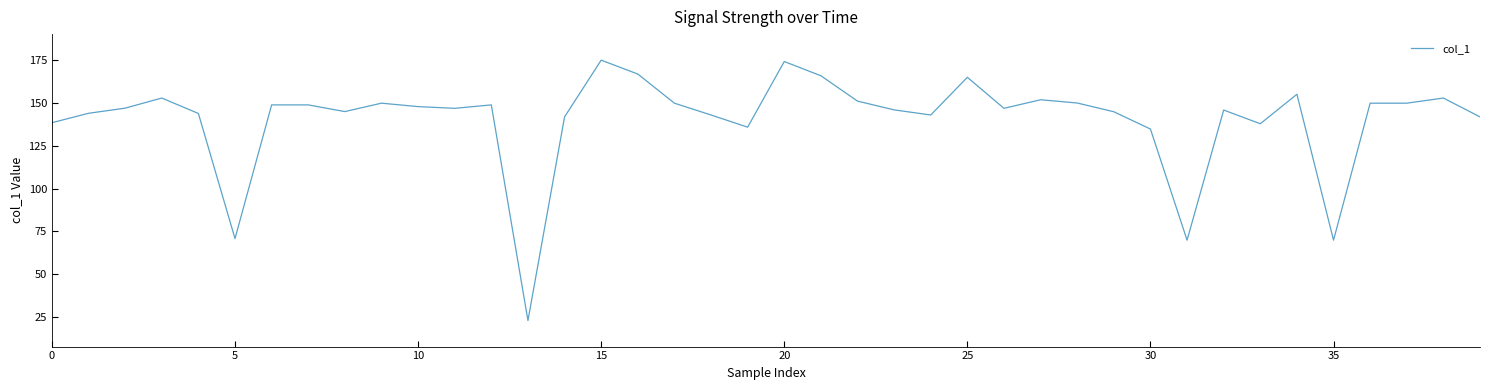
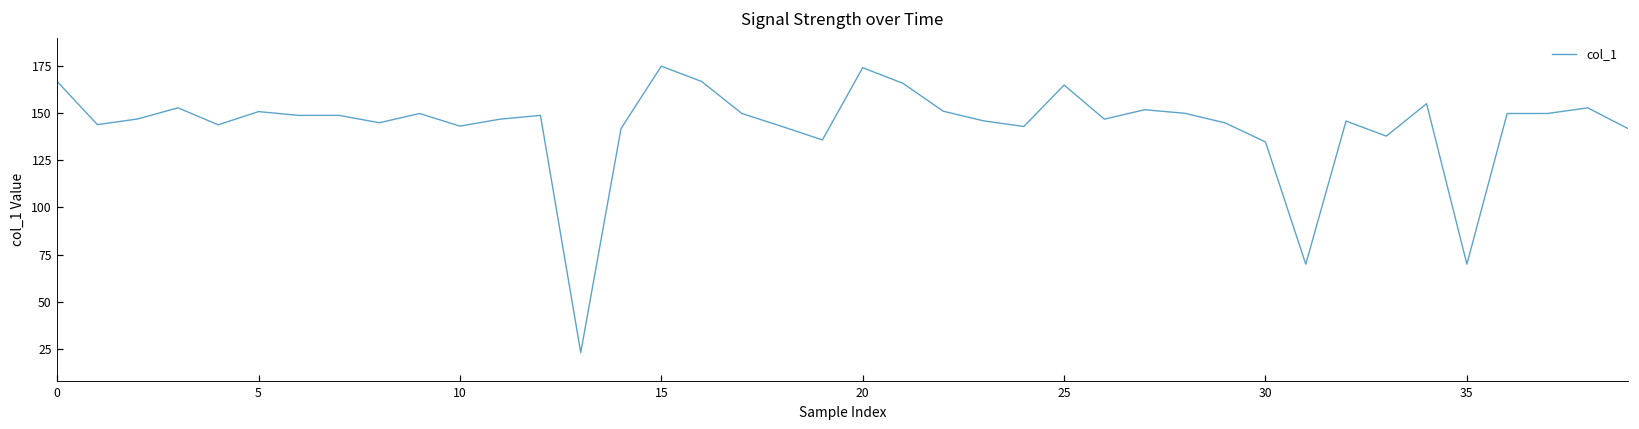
0: 138 -> 167
5: 71 -> 151
10: 148 -> 143
